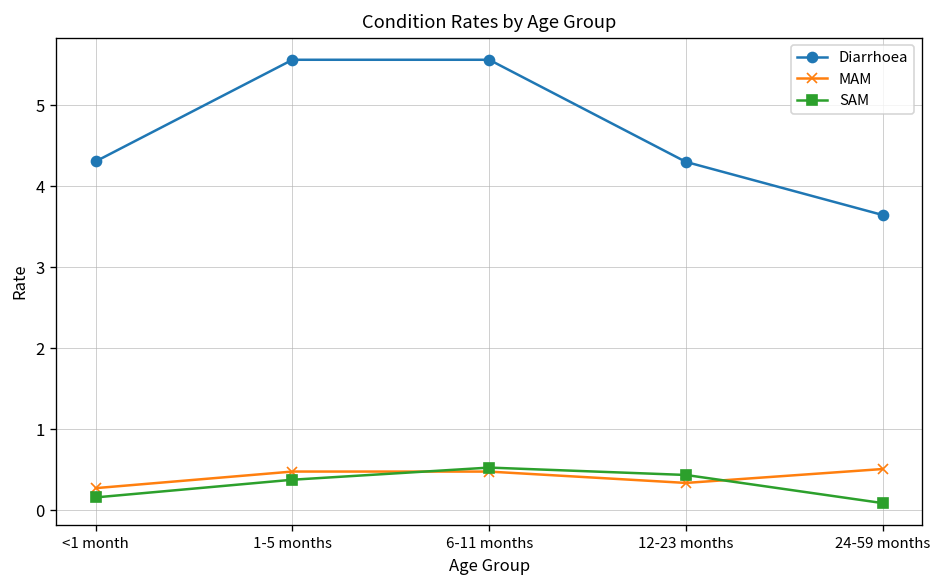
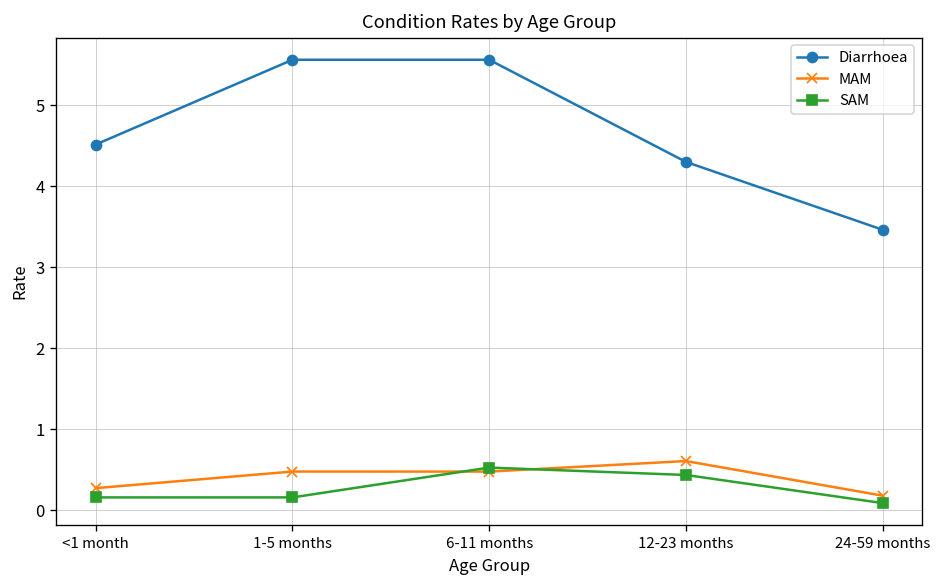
Diarrhoea, <1 month: 4.3 -> 4.5
SAM, 1-5 months: 0.4 -> 0.2
MAM, 12-23 months: 0.3 -> 0.6
Diarrhoea, 24-59 months: 3.6 -> 3.5
MAM, 24-59 months: 0.5 -> 0.2
